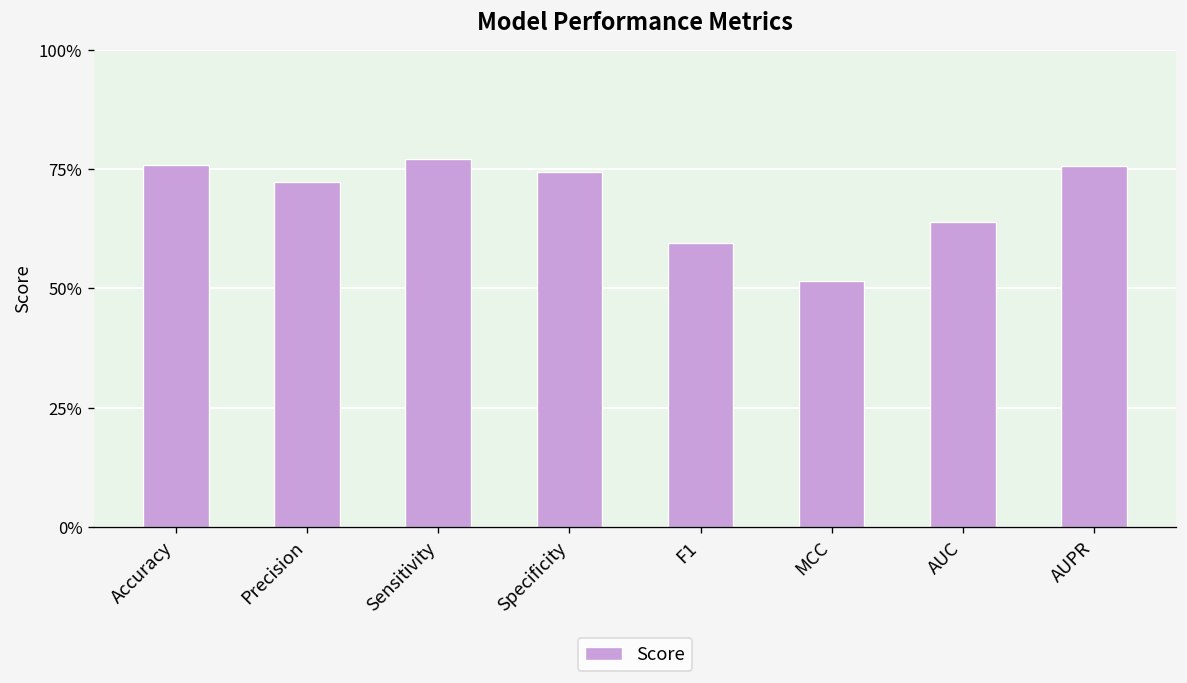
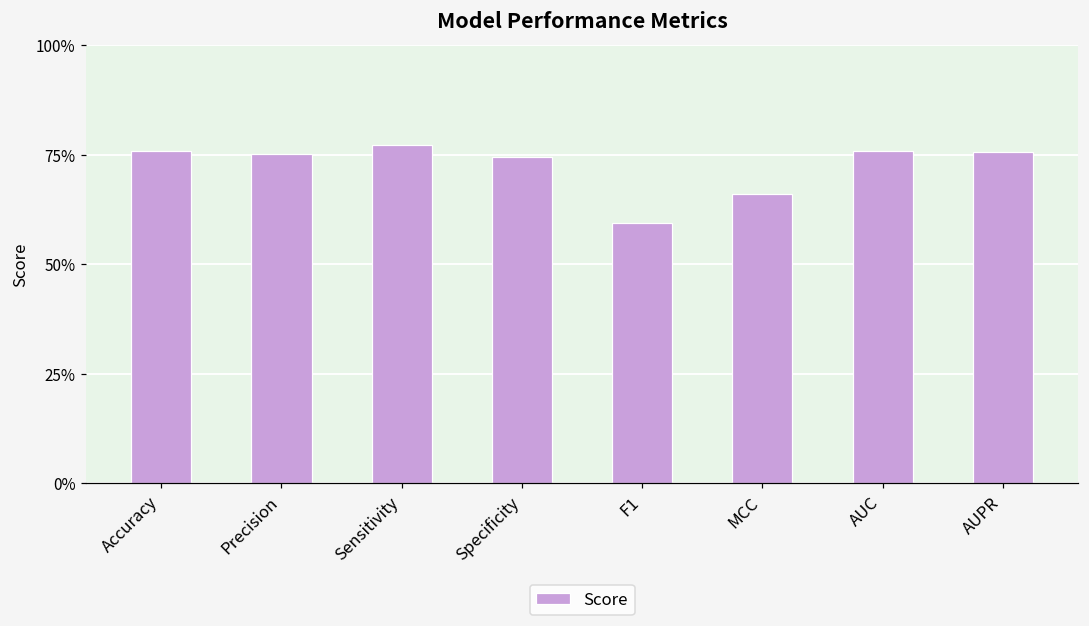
Precision: 72% -> 75%
MCC: 52% -> 66%
AUC: 64% -> 76%
